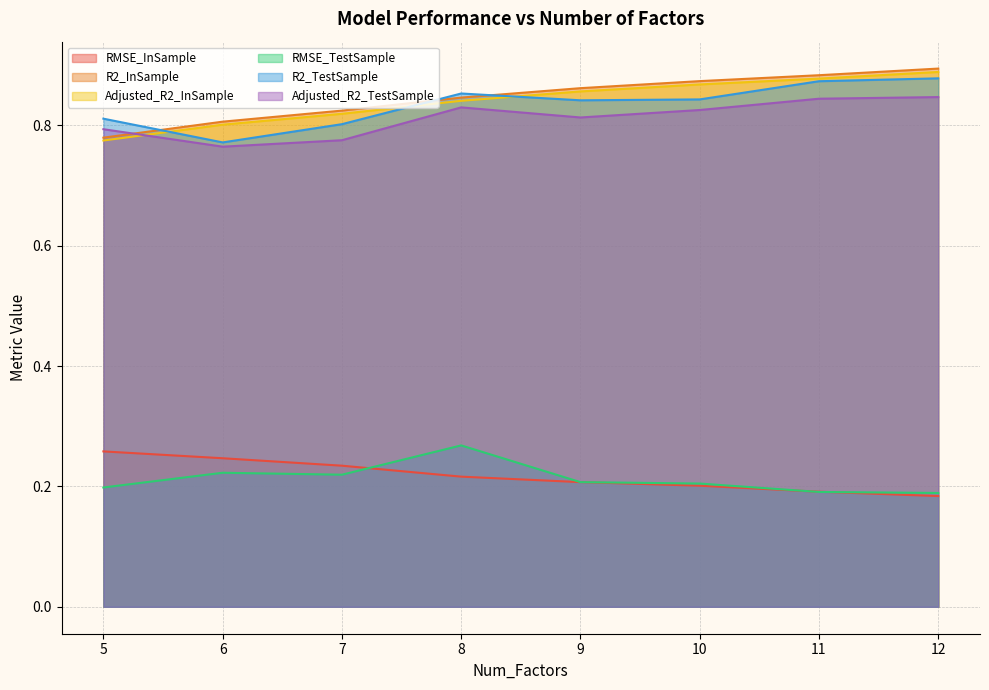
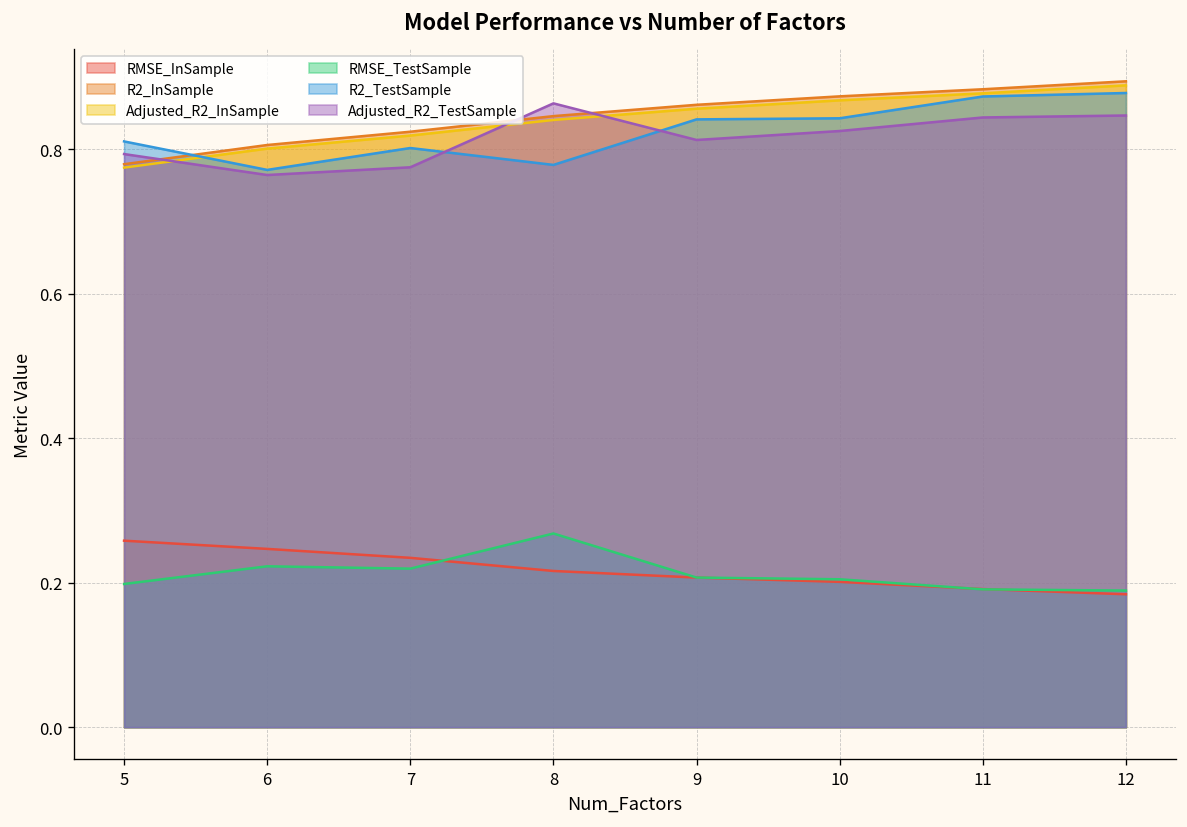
R2_TestSample, 8: 0.85 -> 0.78
Adjusted_R2_TestSample, 8: 0.83 -> 0.86
